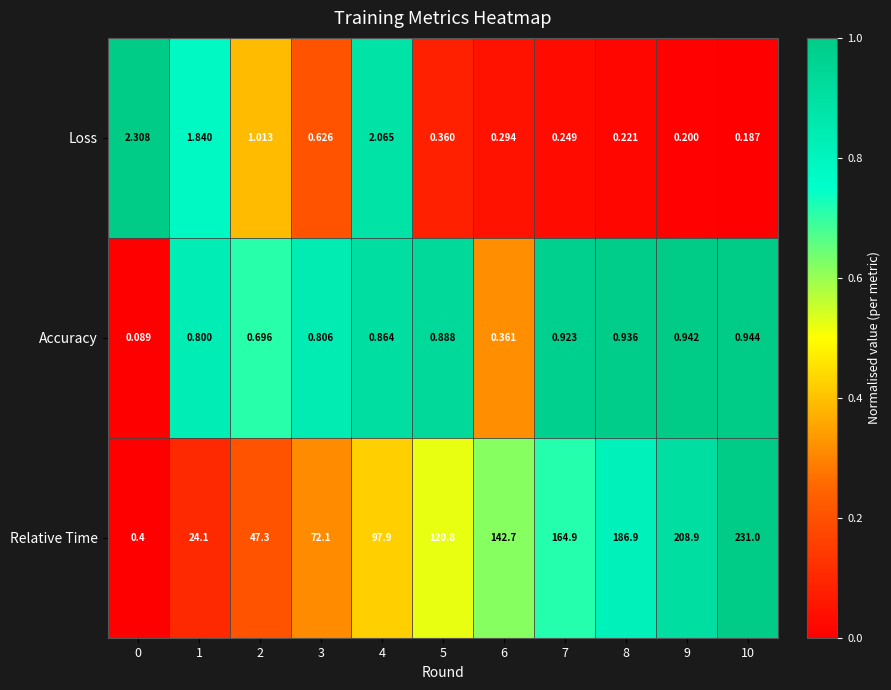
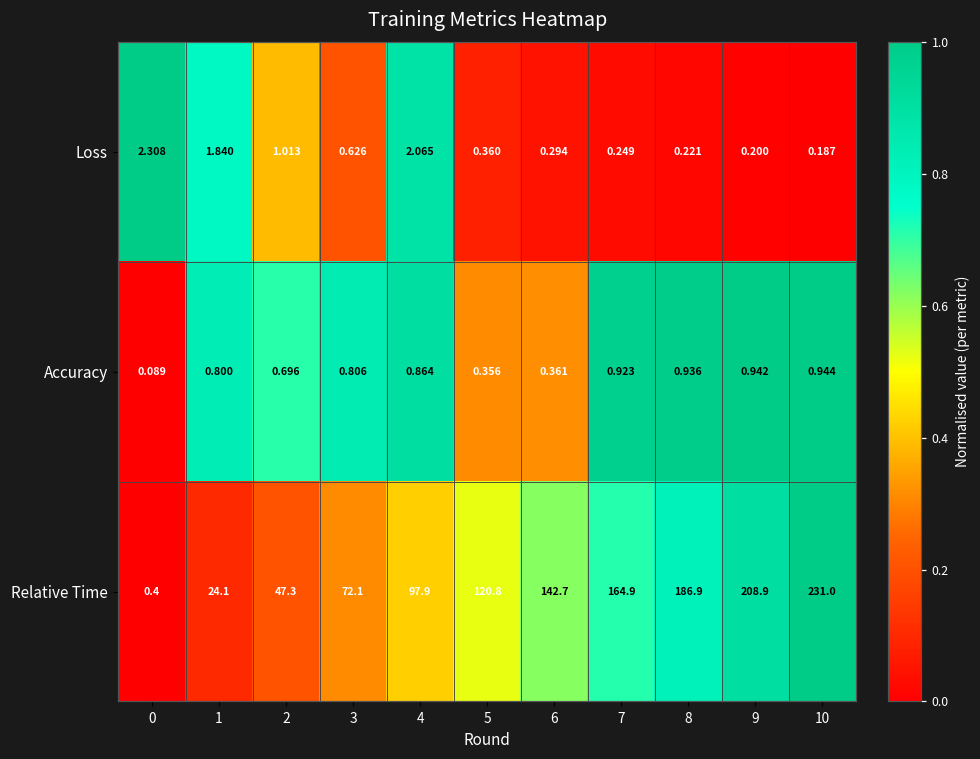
Accuracy, 5: 0.888 -> 0.356
